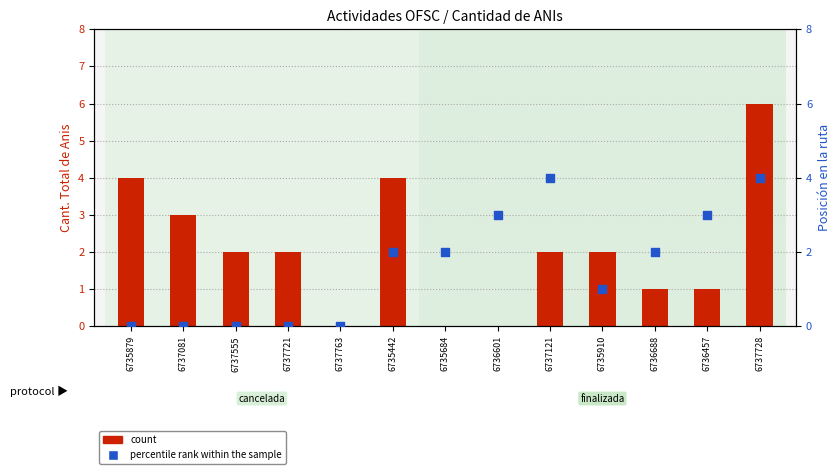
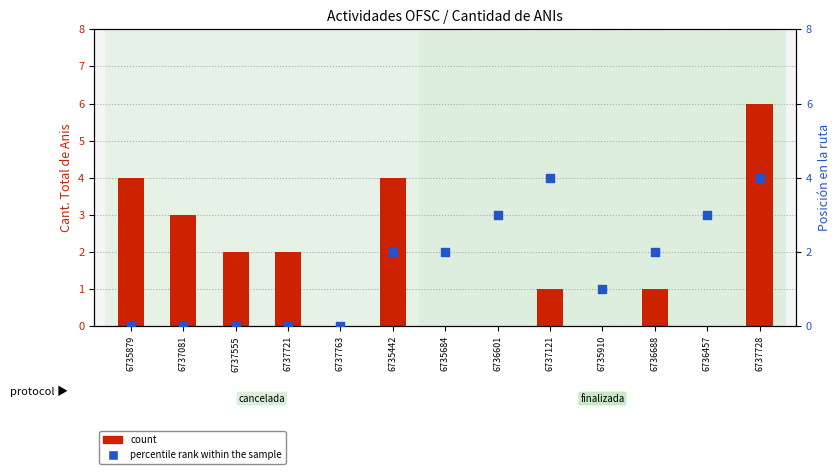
count, 6737121: 2 -> 1
count, 6735910: 2 -> 0
count, 6736457: 1 -> 0
